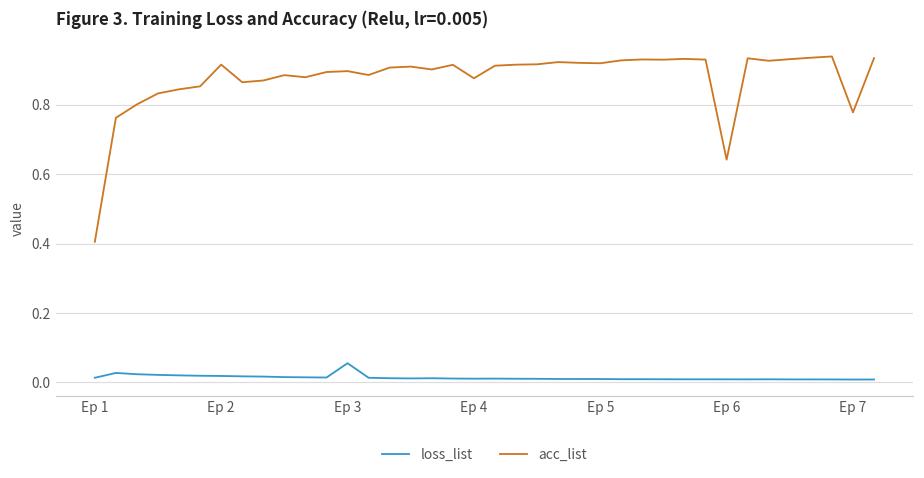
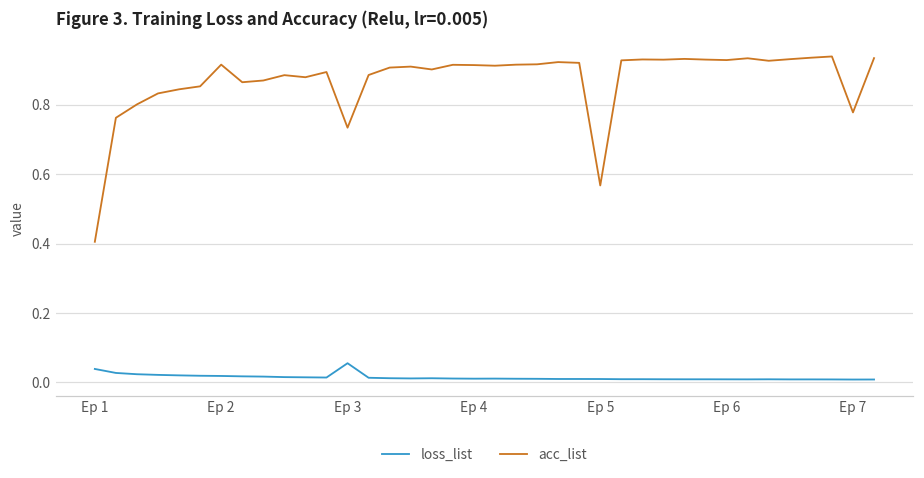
loss_list, Ep 1: 0.01 -> 0.04
acc_list, Ep 3: 0.90 -> 0.73
acc_list, Ep 4: 0.88 -> 0.91
acc_list, Ep 5: 0.92 -> 0.57
acc_list, Ep 6: 0.64 -> 0.93
